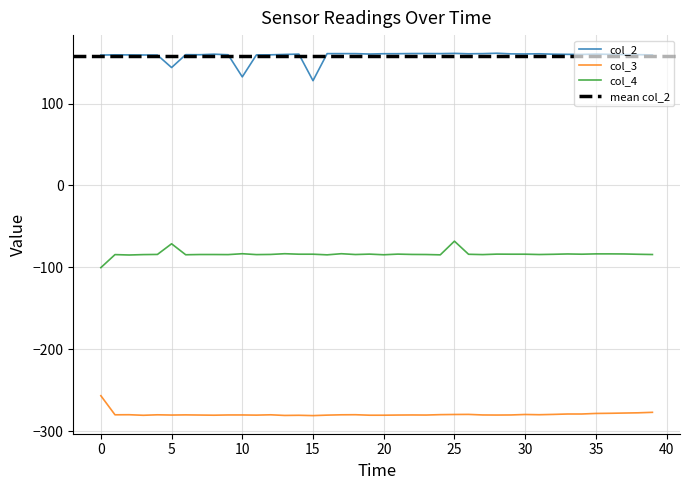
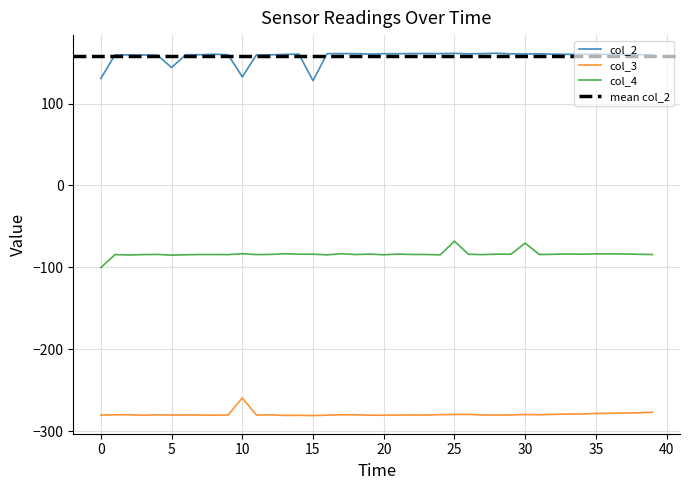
col_2, 0: 160 -> 130
col_3, 0: -260 -> -280
col_4, 5: -70 -> -90
col_3, 10: -280 -> -260
col_4, 30: -80 -> -70
